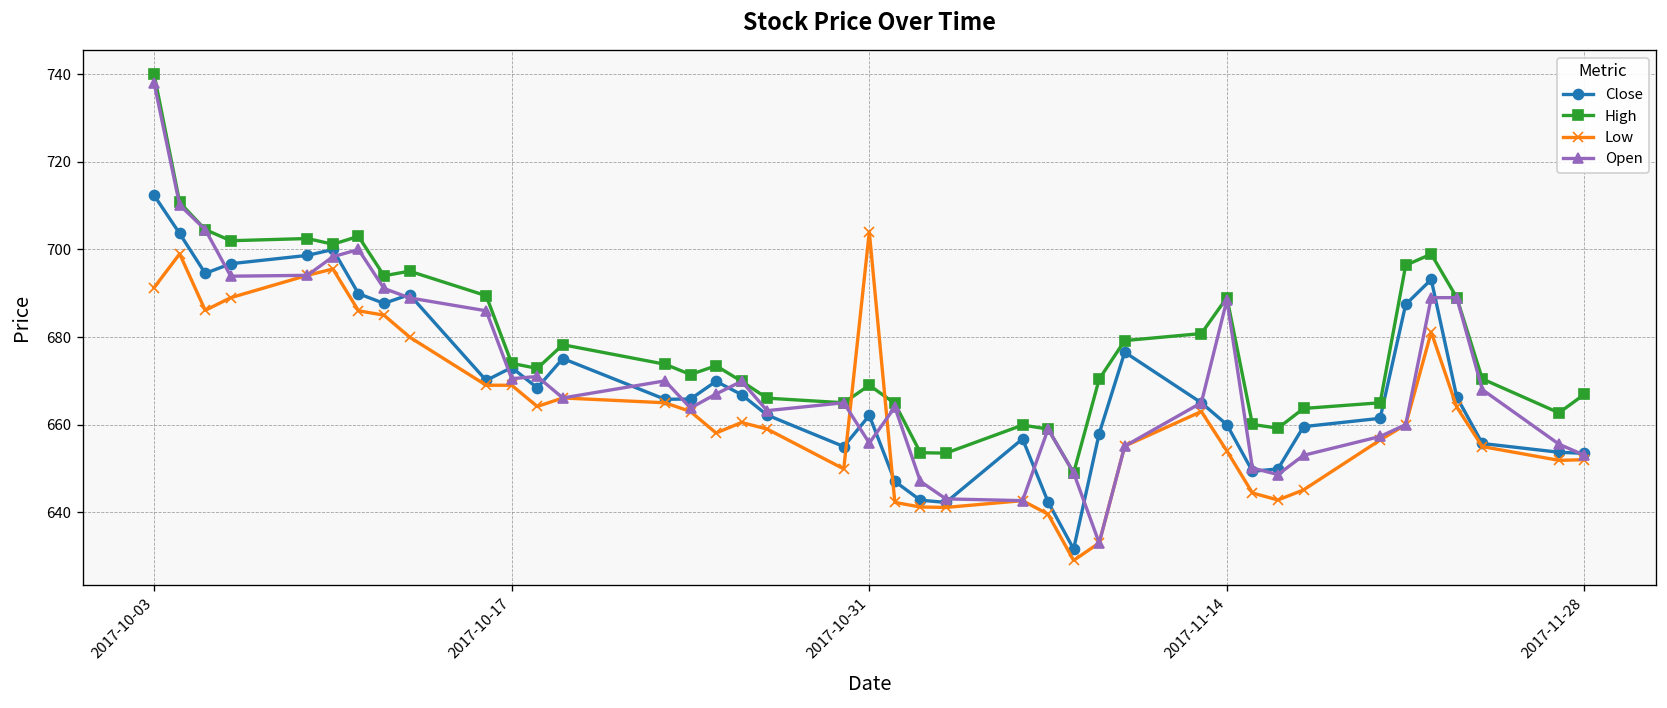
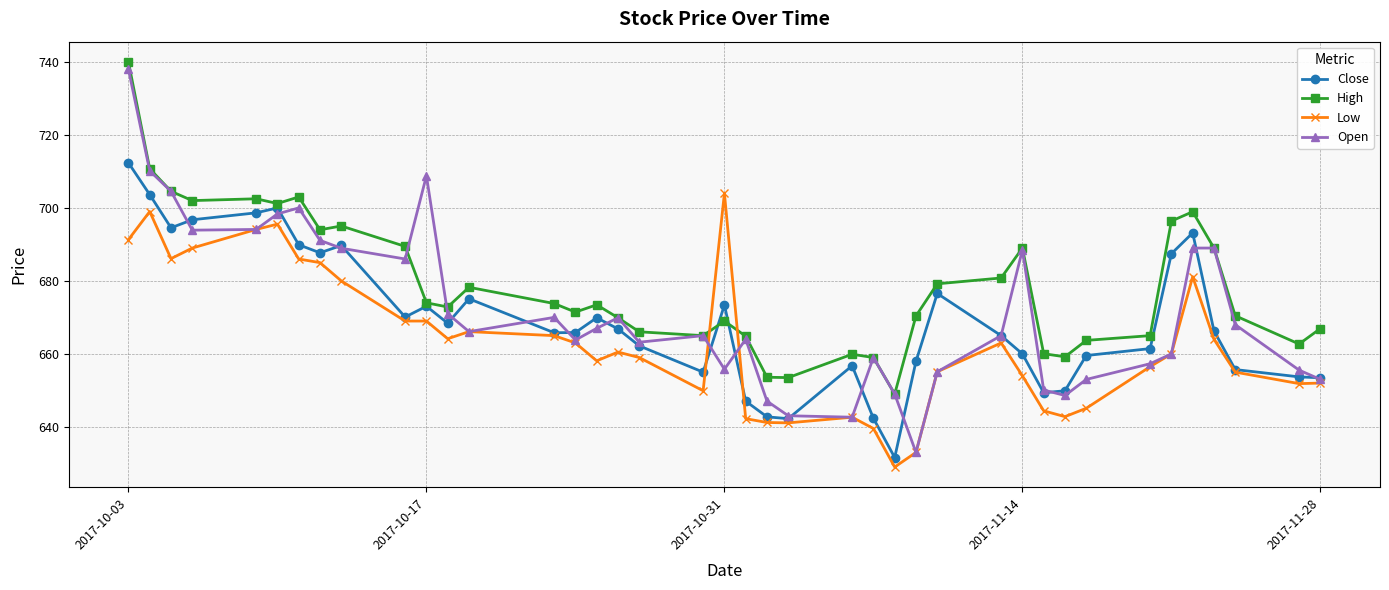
Open, 2017-10-17: 671 -> 709
Close, 2017-10-31: 662 -> 673
